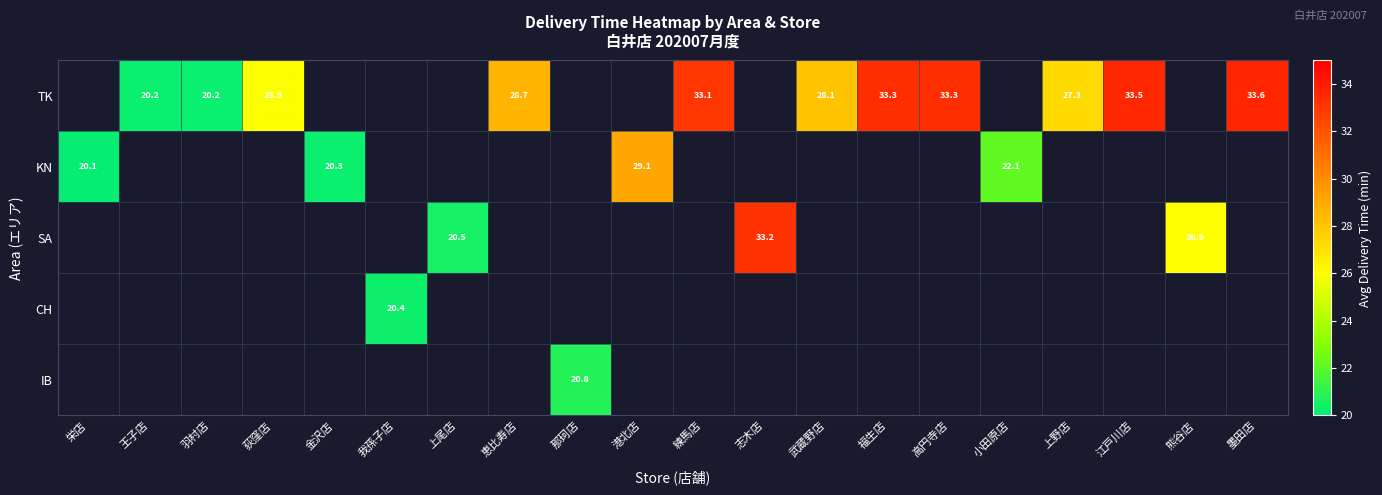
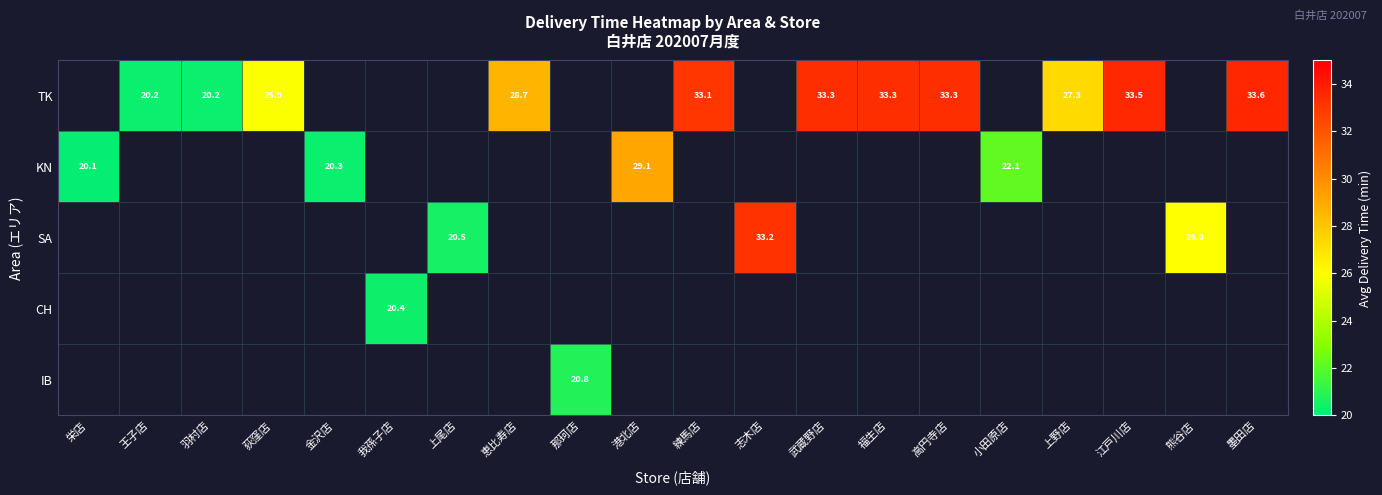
TK, 武蔵野店: 28.1 -> 33.3
